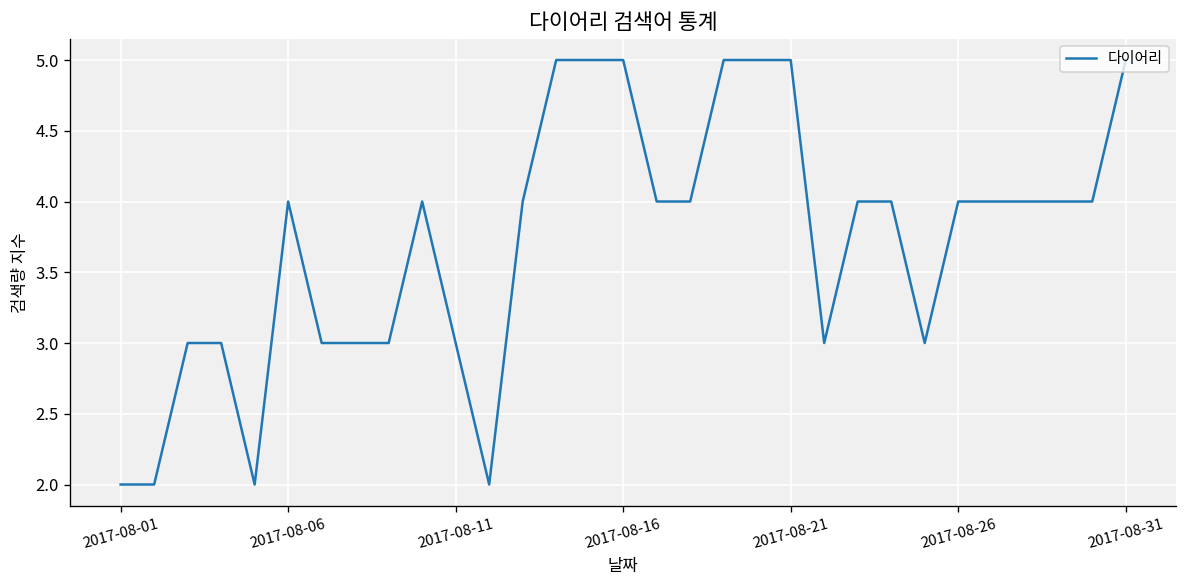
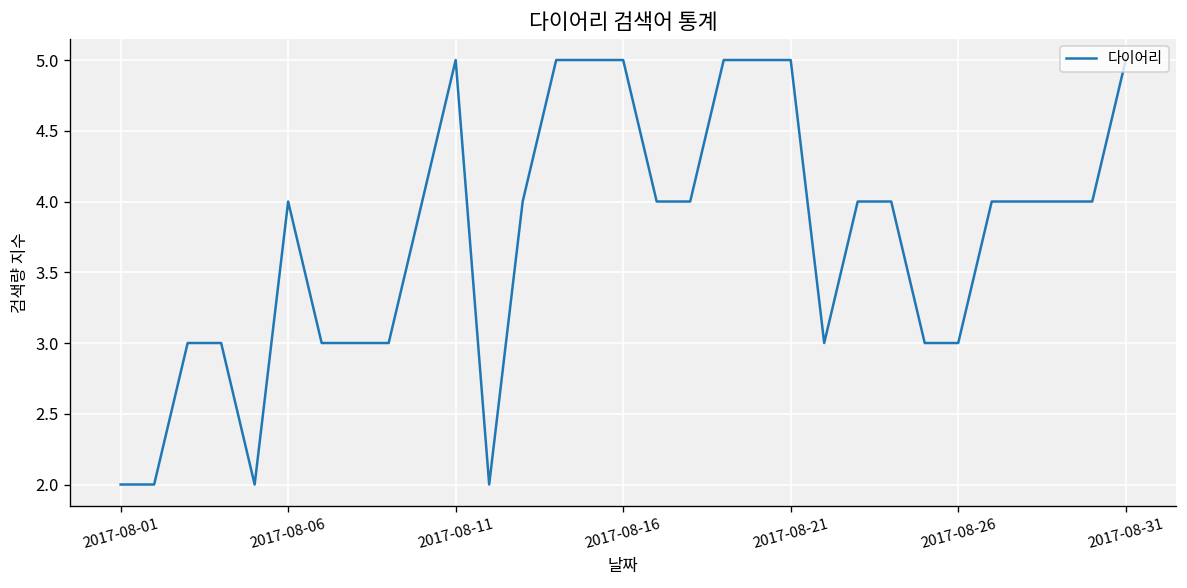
2017-08-11: 3 -> 5
2017-08-26: 4 -> 3
